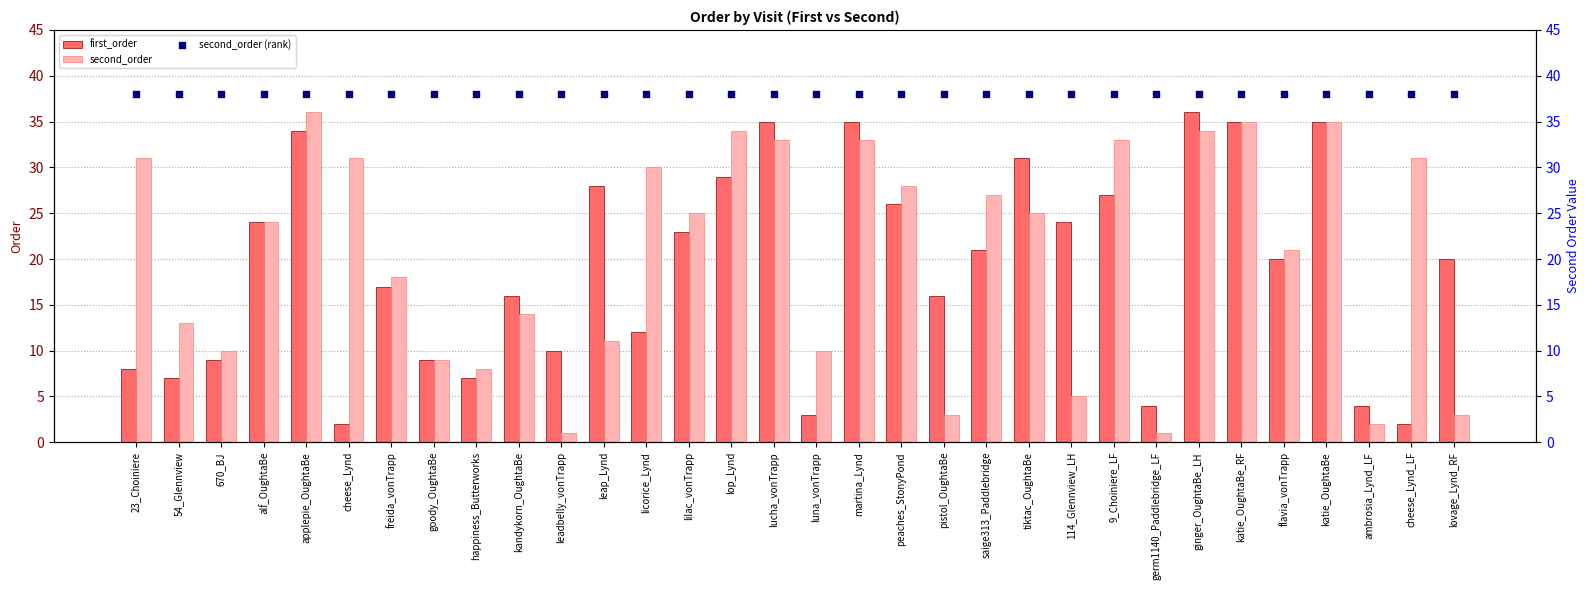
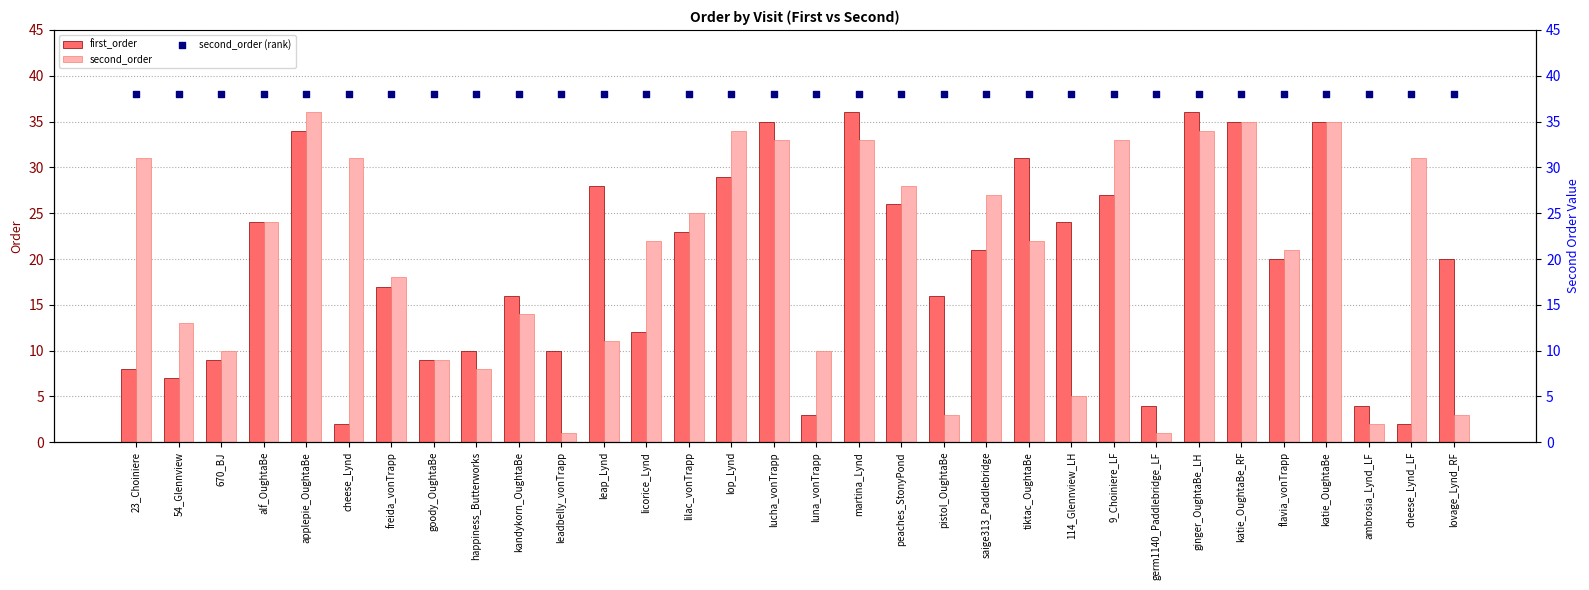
first_order, happiness_Butterworks: 7 -> 10
second_order, licorice_Lynd: 30 -> 22
first_order, martina_Lynd: 35 -> 36
second_order, tiktac_OughtaBe: 25 -> 22
